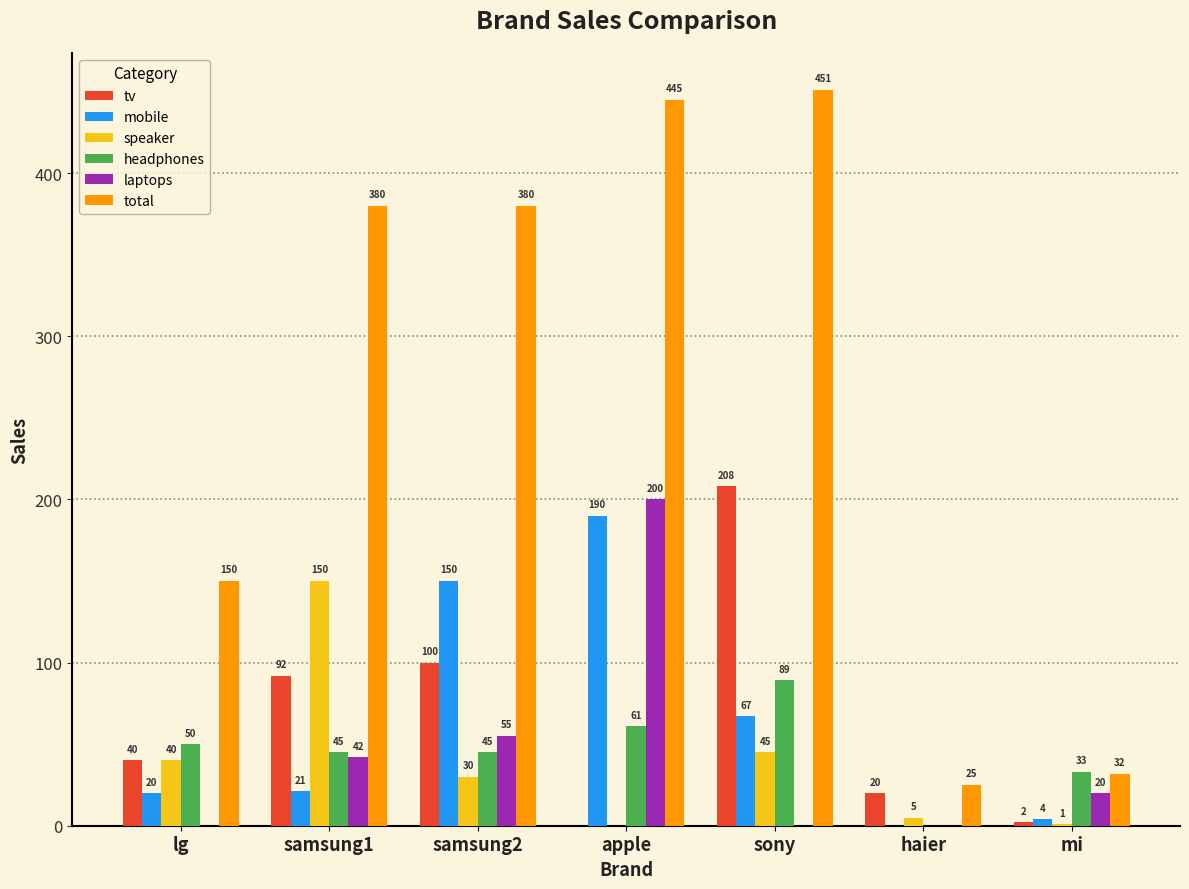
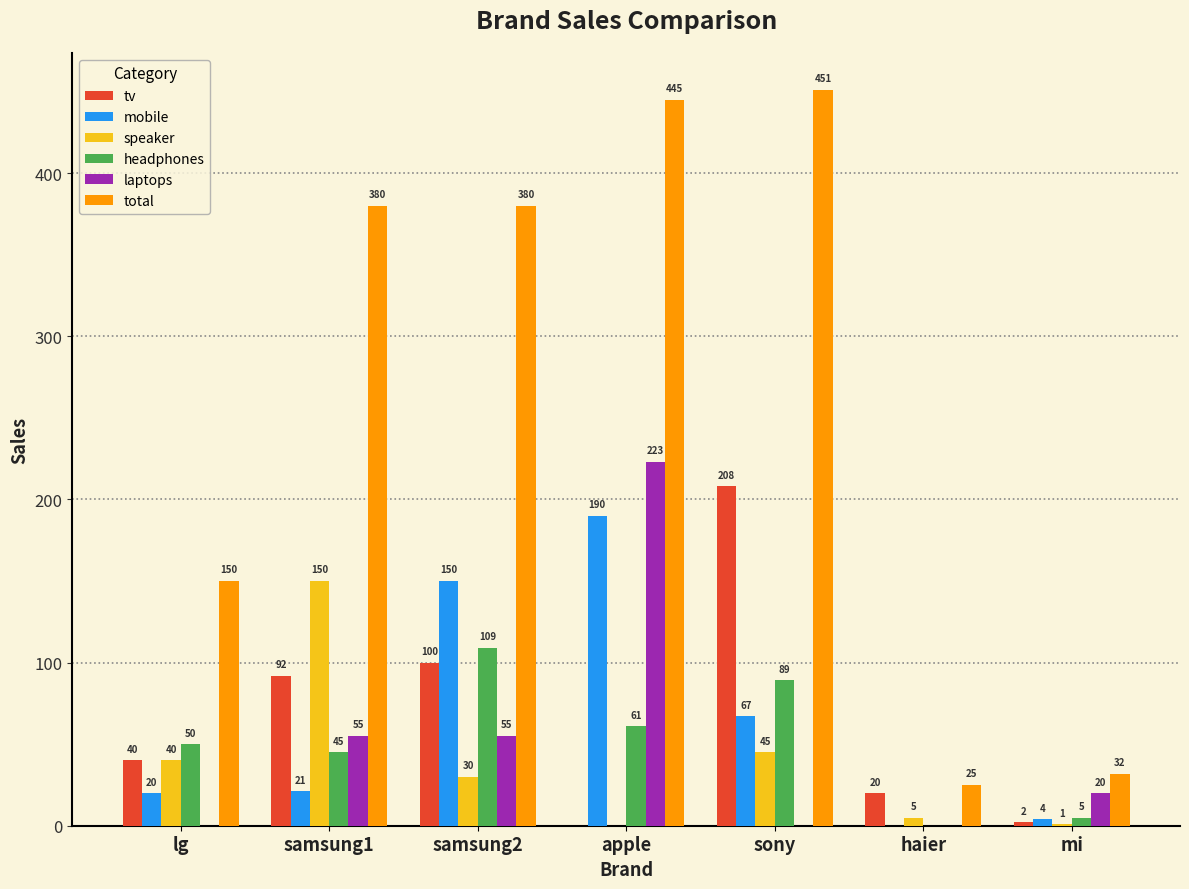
laptops, samsung1: 42 -> 55
headphones, samsung2: 45 -> 109
laptops, apple: 200 -> 223
headphones, mi: 33 -> 5
